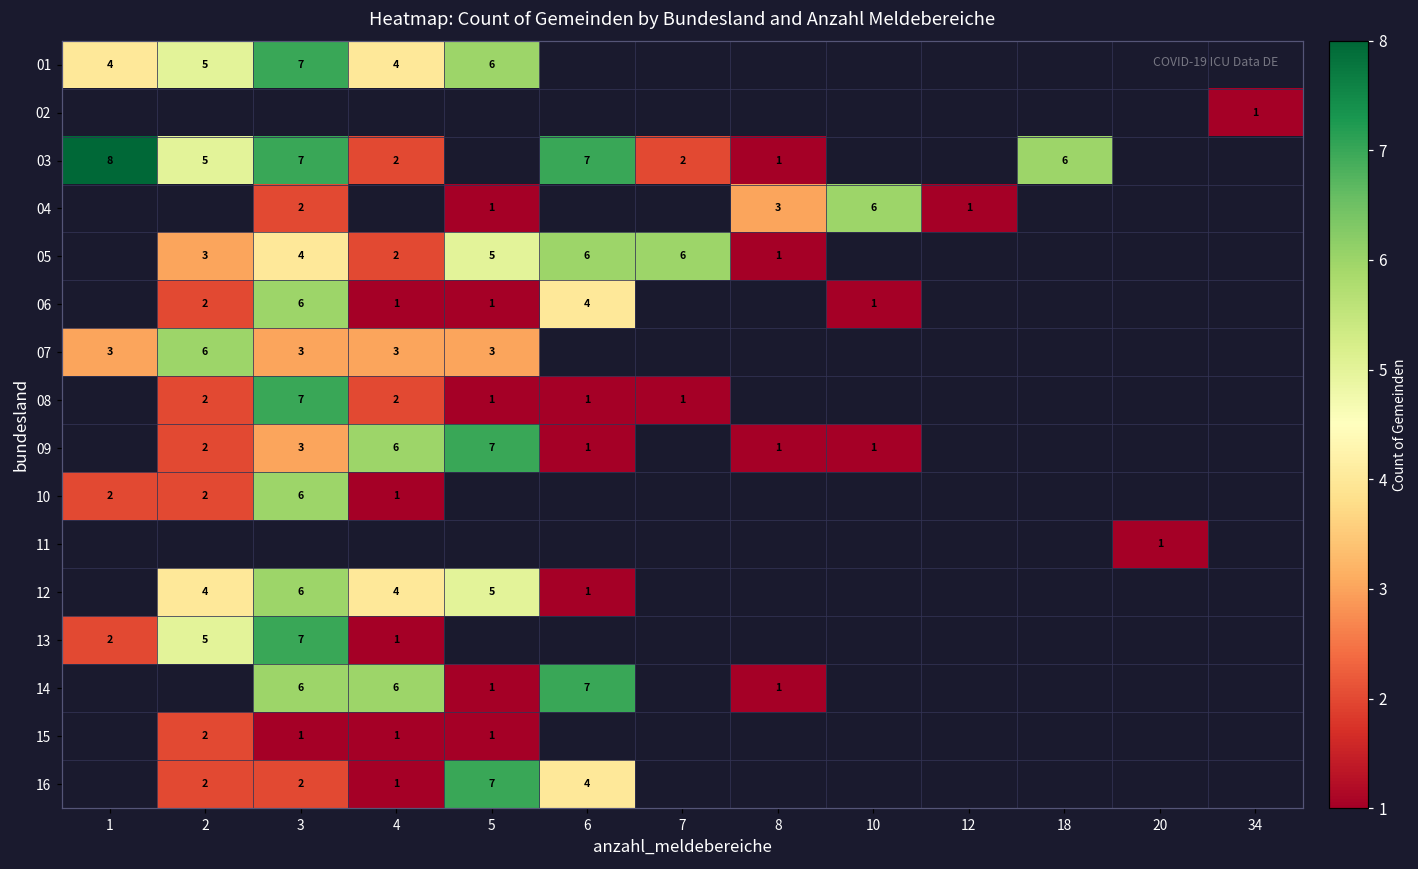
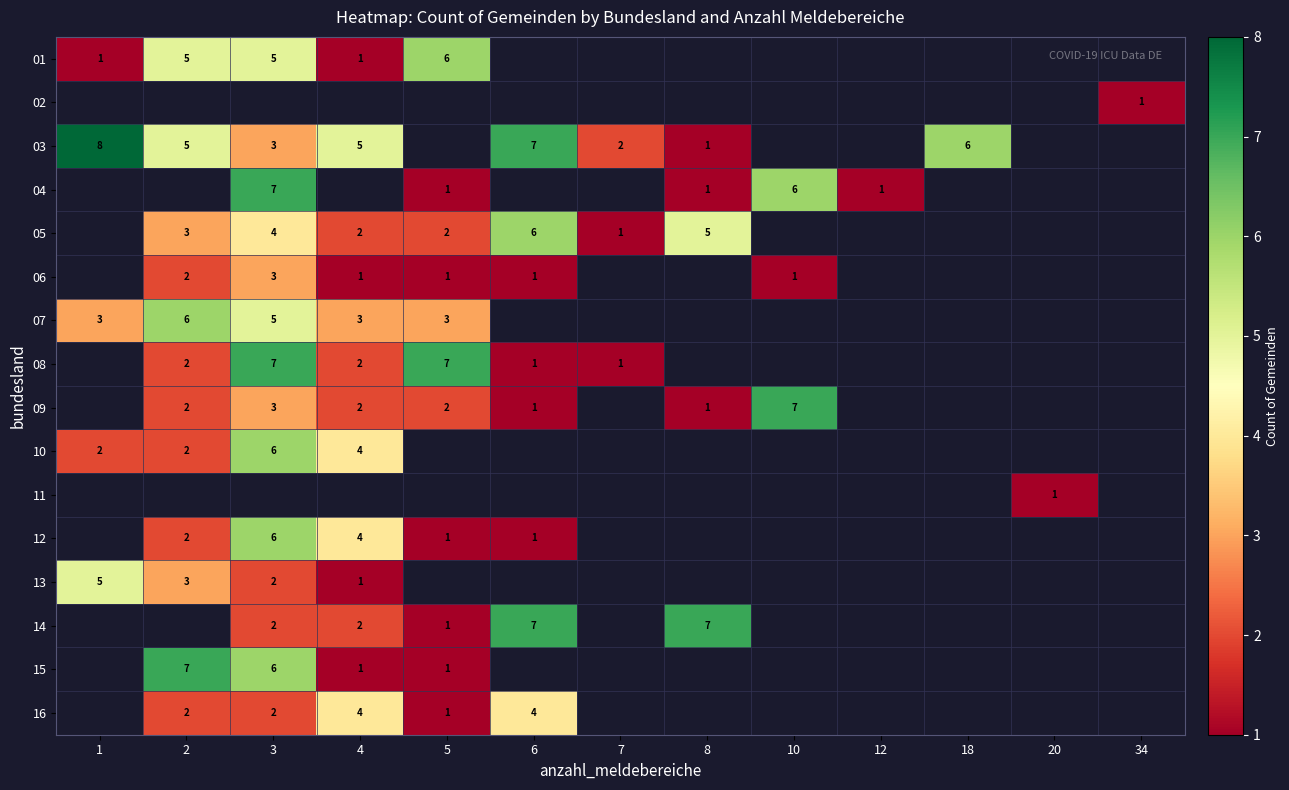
01, 1: 4 -> 1
01, 3: 7 -> 5
01, 4: 4 -> 1
03, 3: 7 -> 3
03, 4: 2 -> 5
04, 3: 2 -> 7
04, 8: 3 -> 1
05, 5: 5 -> 2
05, 7: 6 -> 1
05, 8: 1 -> 5
06, 3: 6 -> 3
06, 6: 4 -> 1
07, 3: 3 -> 5
08, 5: 1 -> 7
09, 4: 6 -> 2
09, 5: 7 -> 2
09, 10: 1 -> 7
10, 4: 1 -> 4
12, 2: 4 -> 2
12, 5: 5 -> 1
13, 1: 2 -> 5
13, 2: 5 -> 3
13, 3: 7 -> 2
14, 3: 6 -> 2
14, 4: 6 -> 2
14, 8: 1 -> 7
15, 2: 2 -> 7
15, 3: 1 -> 6
16, 4: 1 -> 4
16, 5: 7 -> 1
